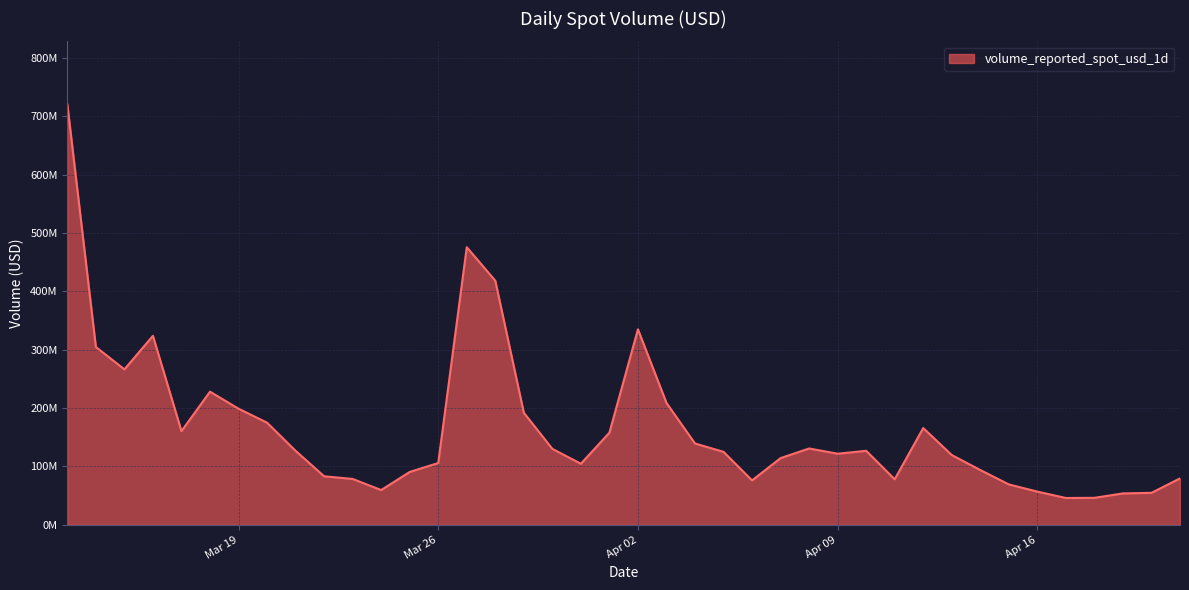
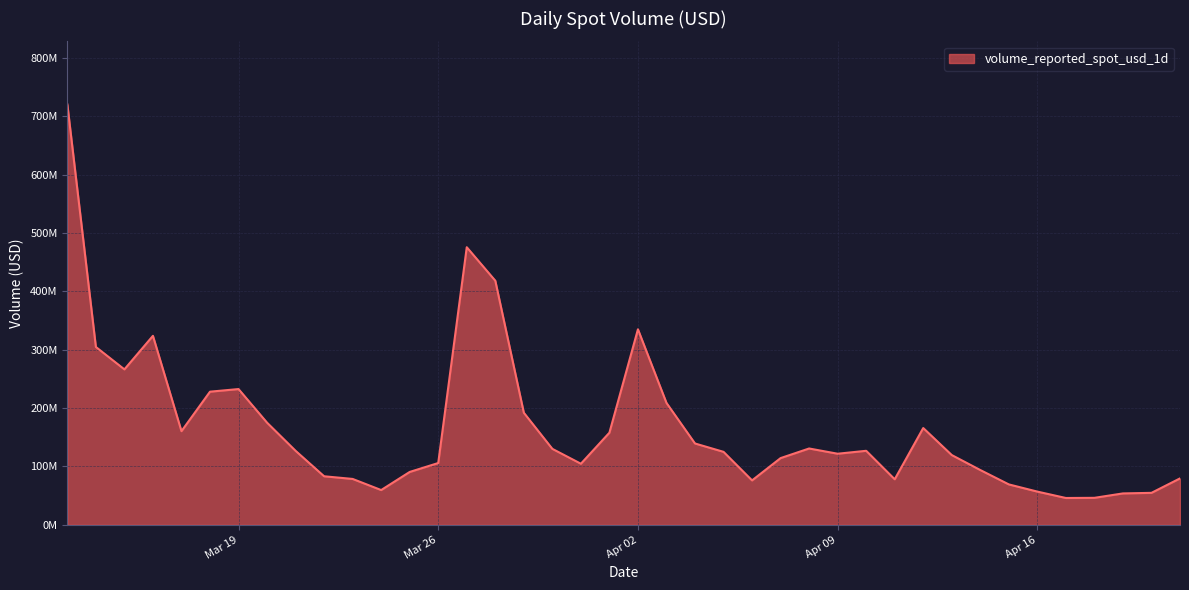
Mar 19: 200000000 -> 230000000
